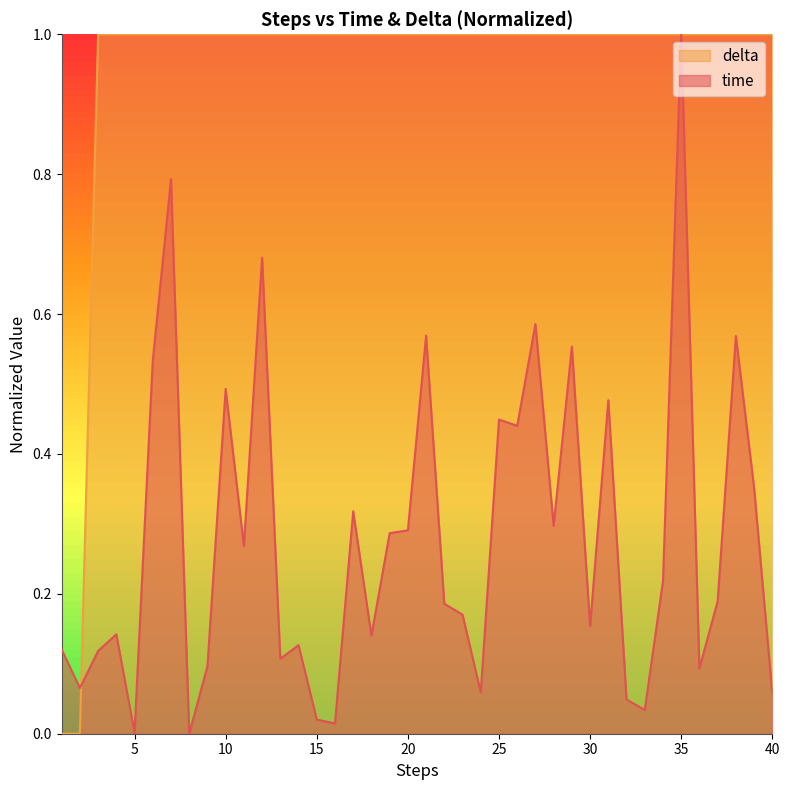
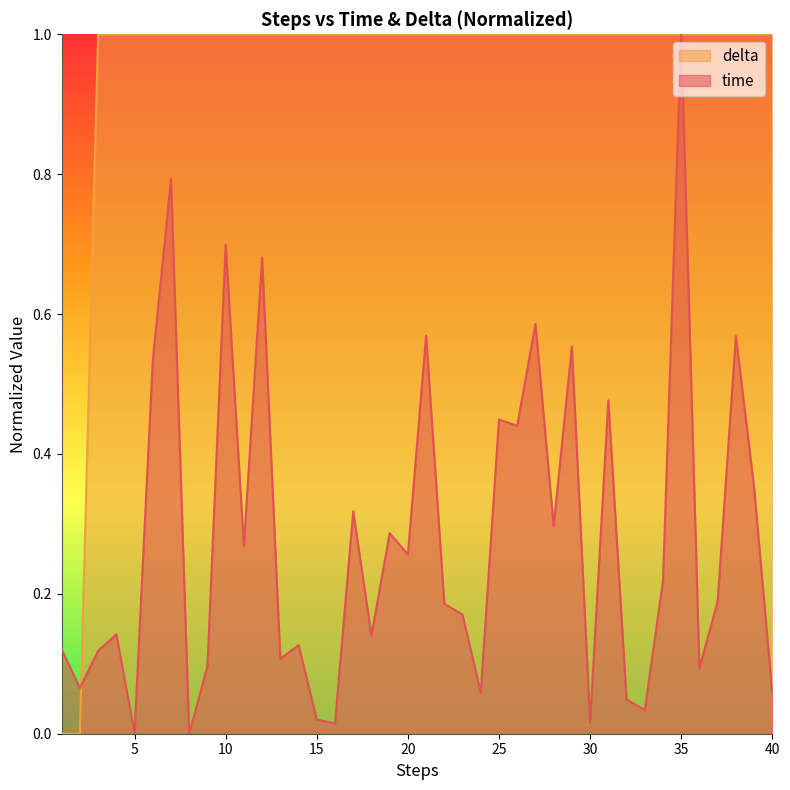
time, 10: 0.49 -> 0.70
time, 20: 0.29 -> 0.26
time, 30: 0.15 -> 0.02
